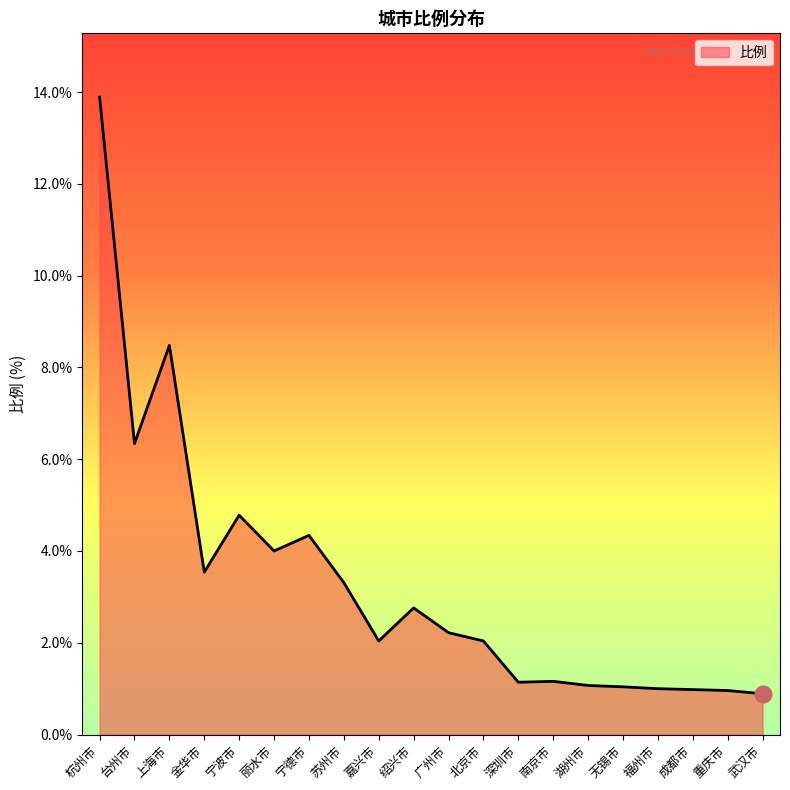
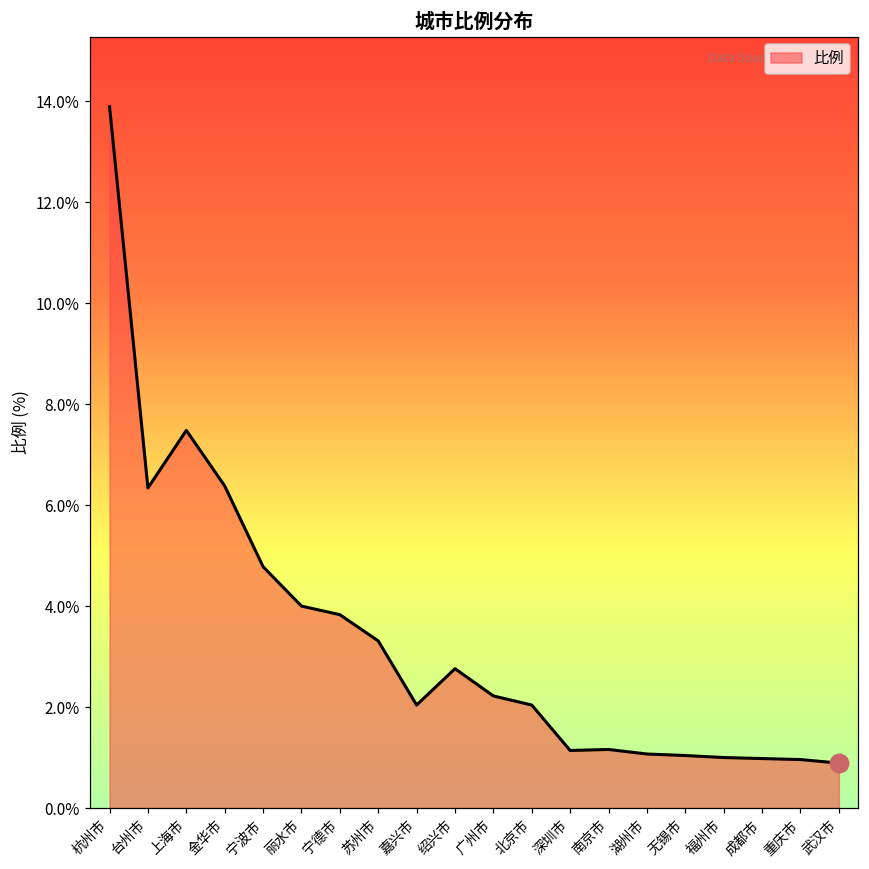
比例, 上海市: 8.5% -> 7.5%
比例, 金华市: 3.5% -> 6.4%
比例, 宁德市: 4.3% -> 3.8%
